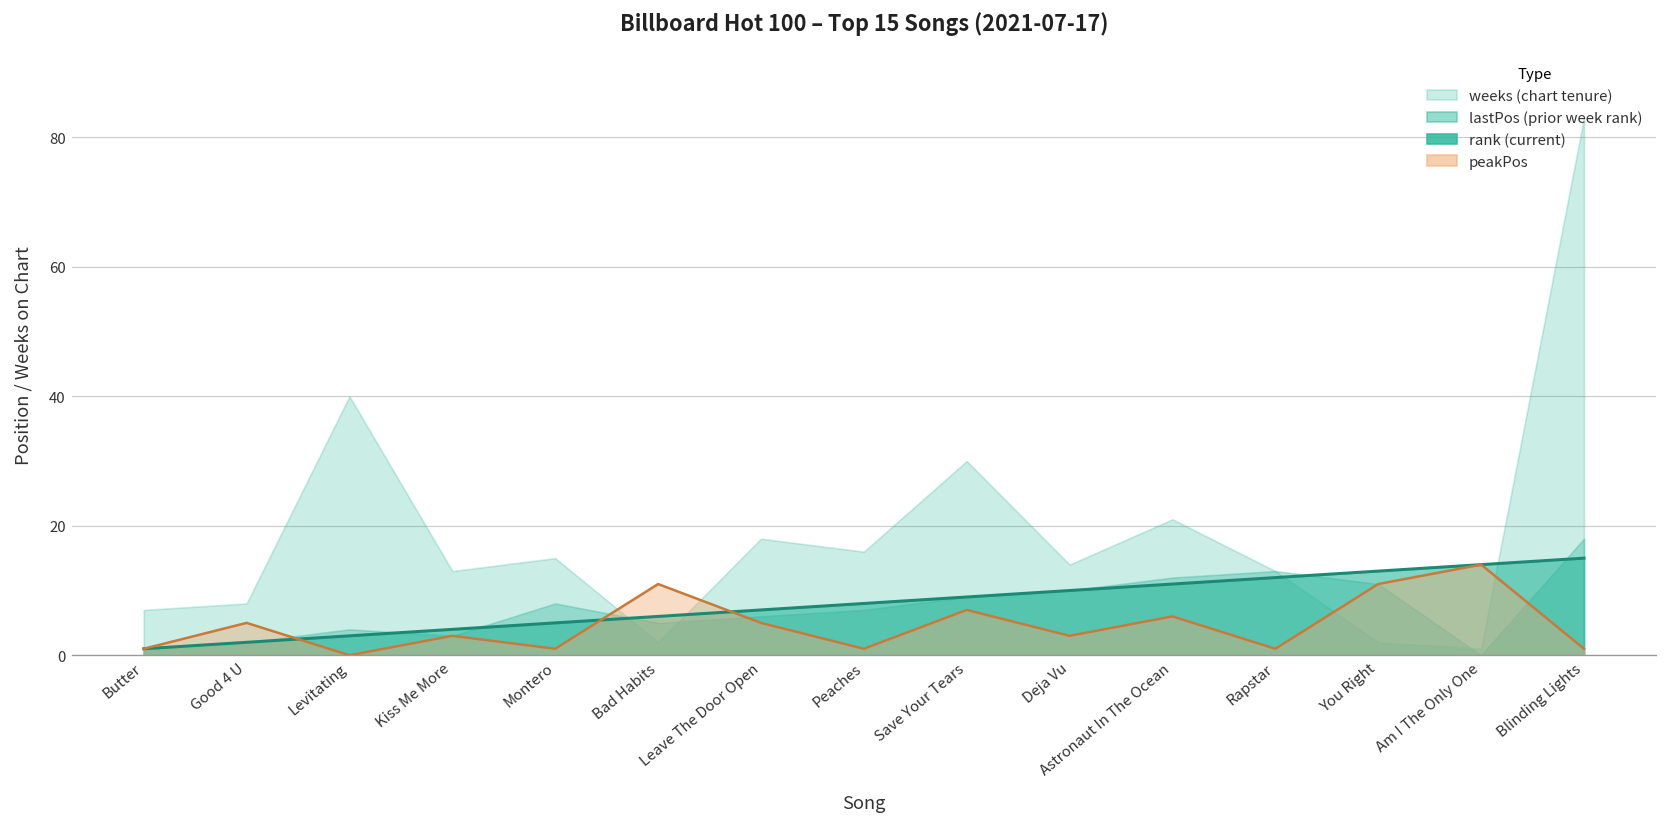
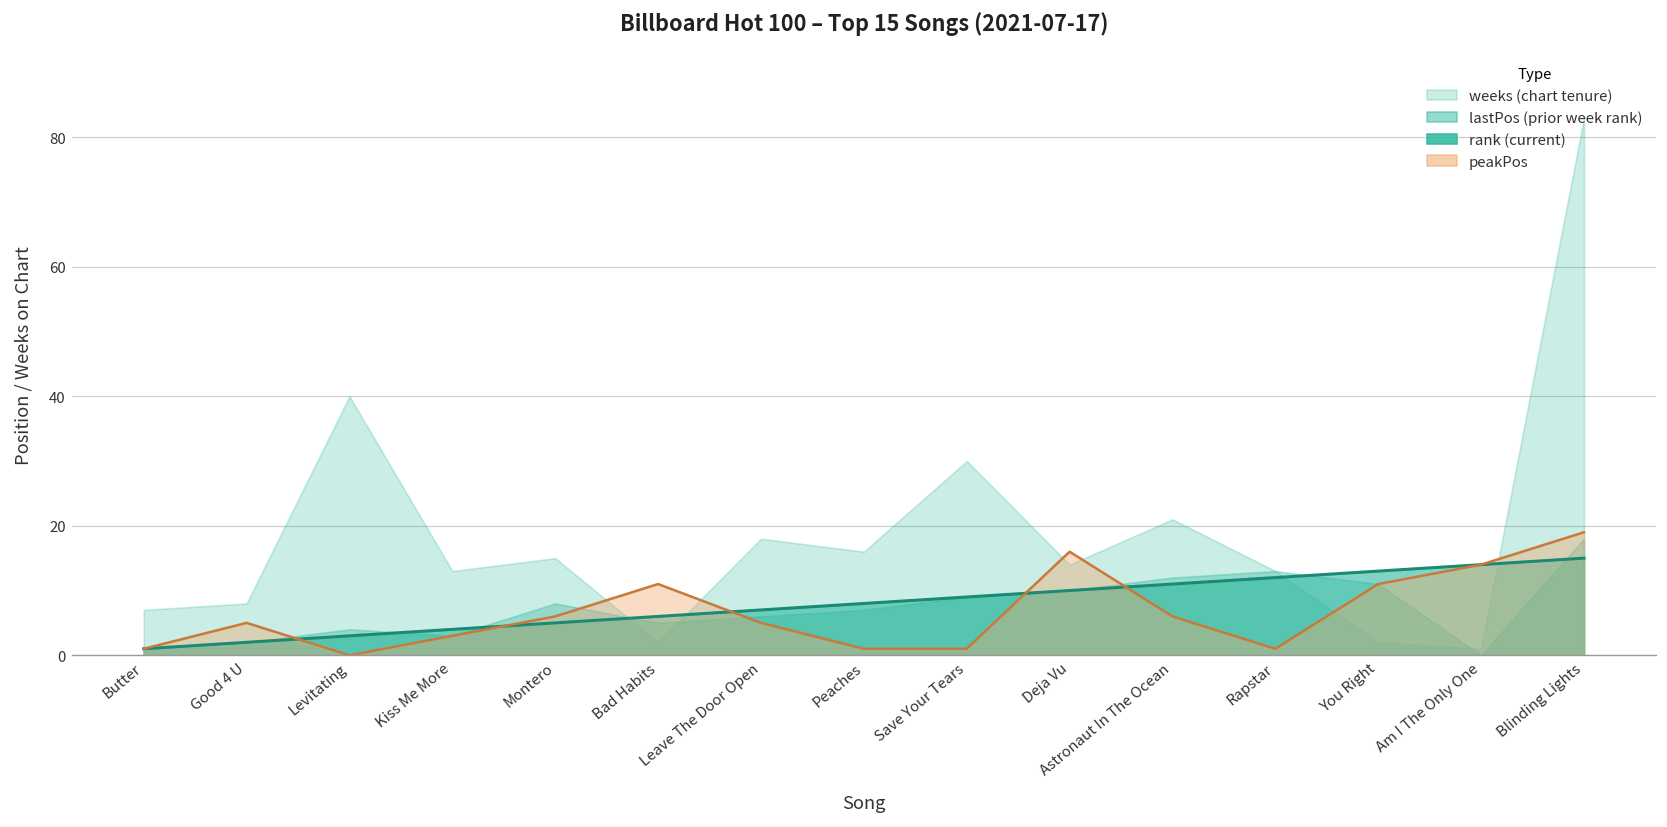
peakPos, Montero: 1 -> 6
peakPos, Save Your Tears: 7 -> 1
peakPos, Deja Vu: 3 -> 16
peakPos, Blinding Lights: 1 -> 19
